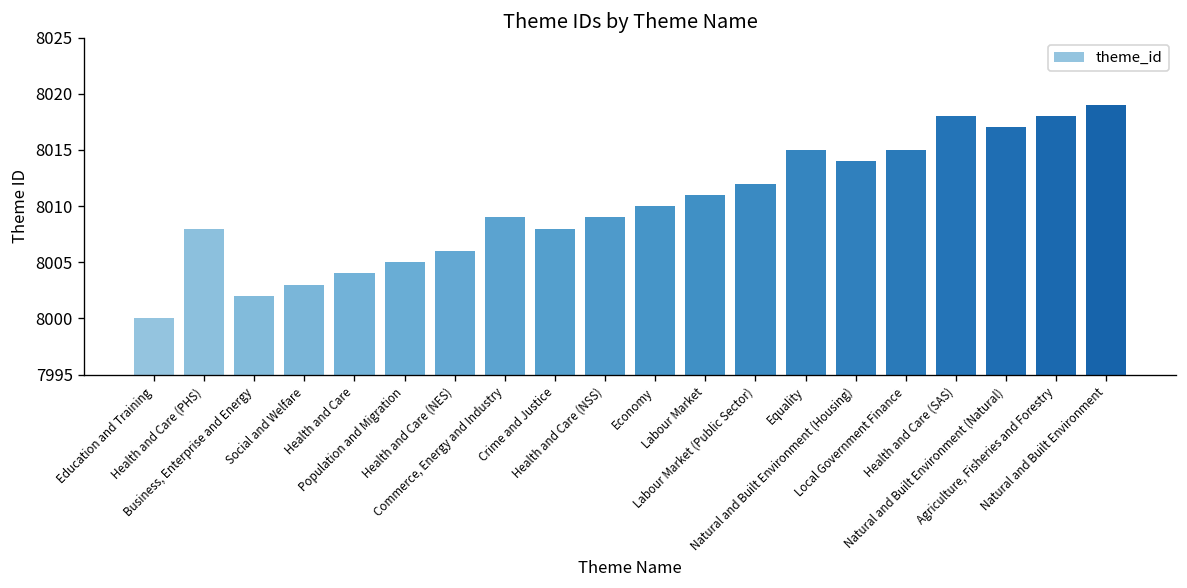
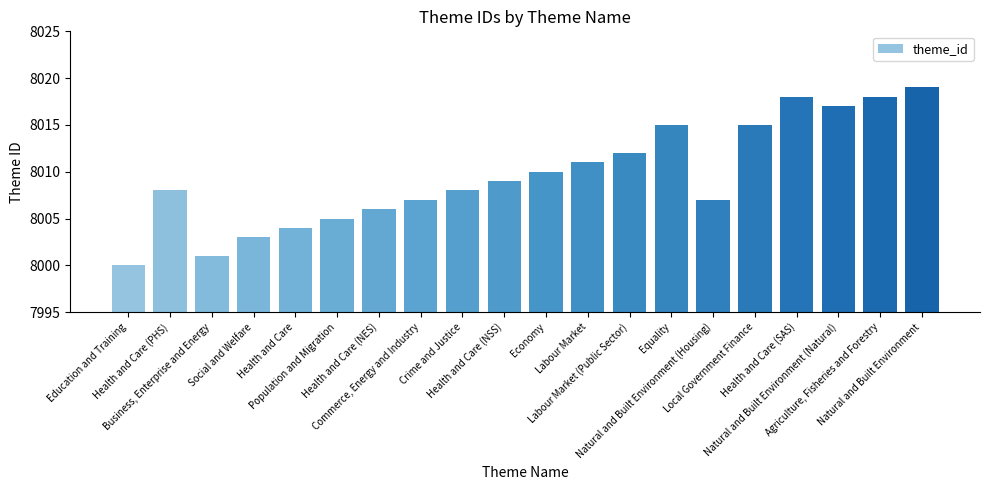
Business, Enterprise and Energy: 8002 -> 8001
Commerce, Energy and Industry: 8009 -> 8007
Natural and Built Environment (Housing): 8014 -> 8007
